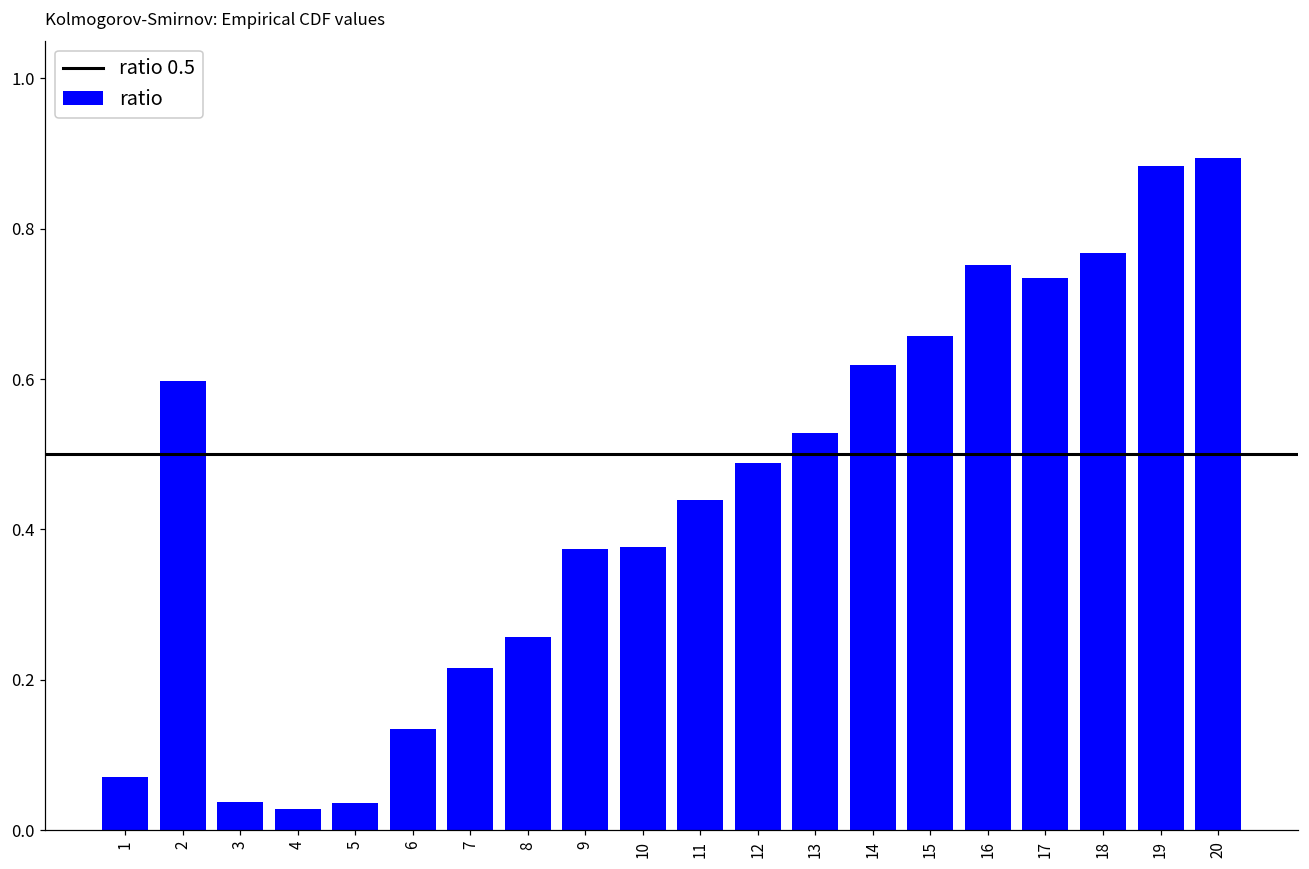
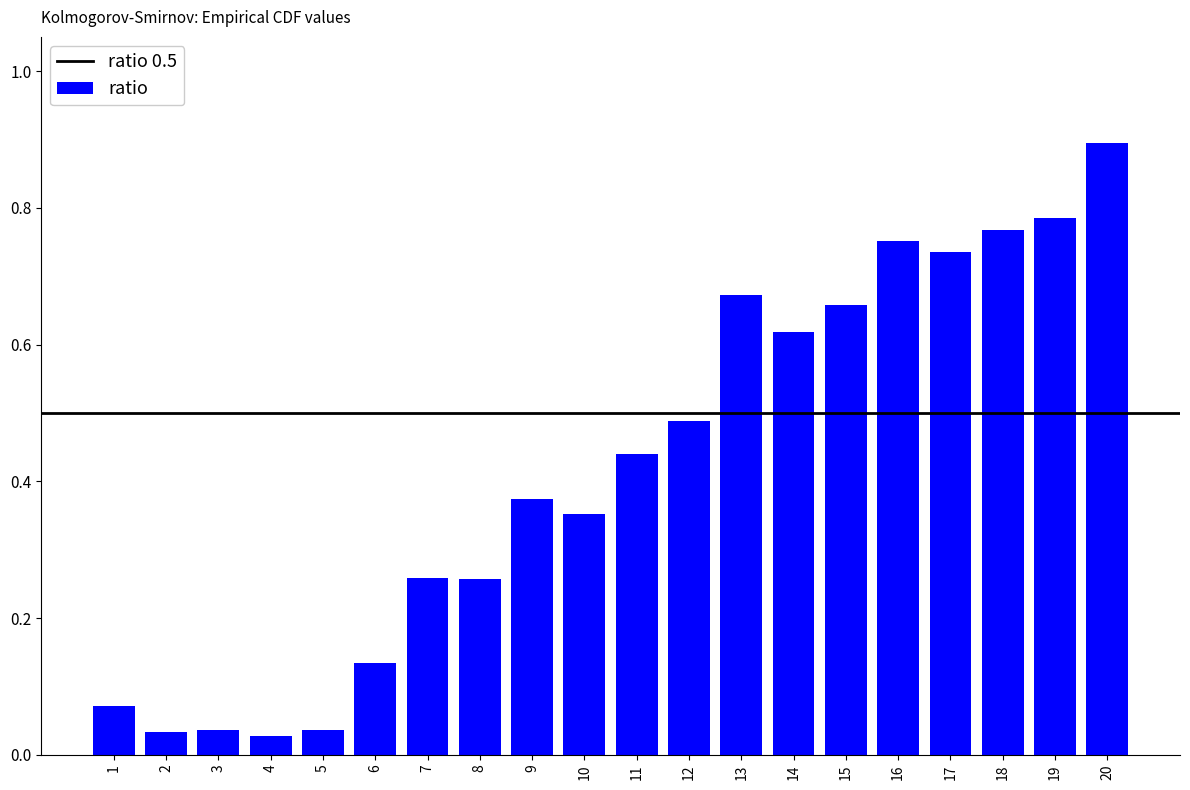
2: 0.60 -> 0.03
7: 0.22 -> 0.26
10: 0.38 -> 0.35
13: 0.53 -> 0.67
19: 0.88 -> 0.78
